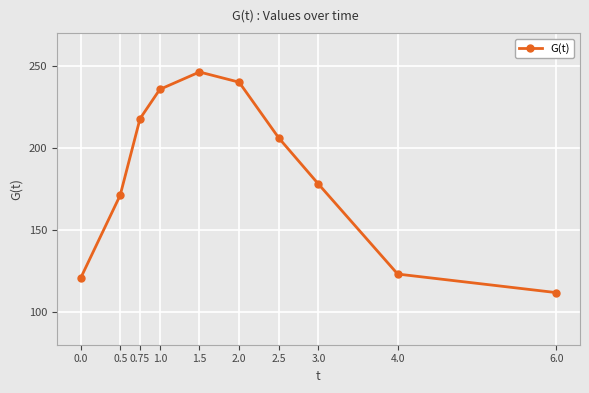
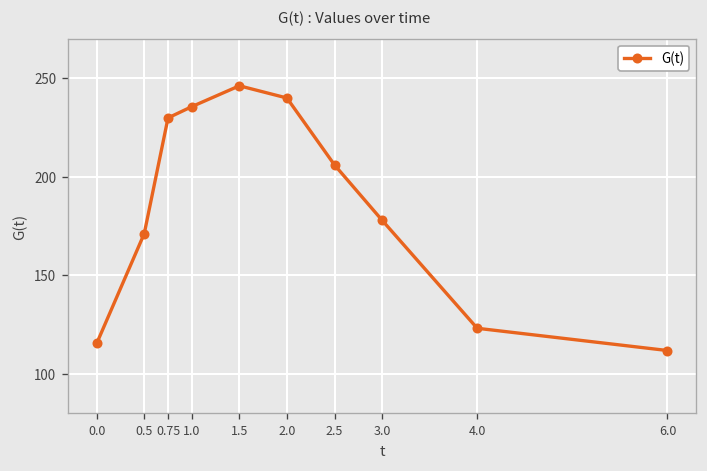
0.0: 120 -> 115
0.75: 218 -> 230
